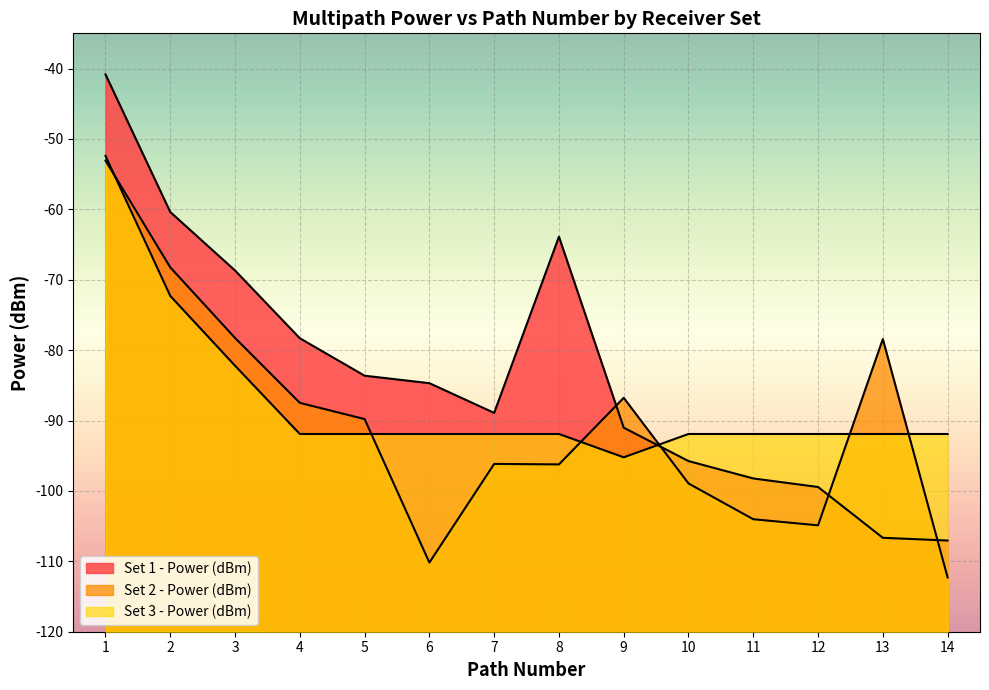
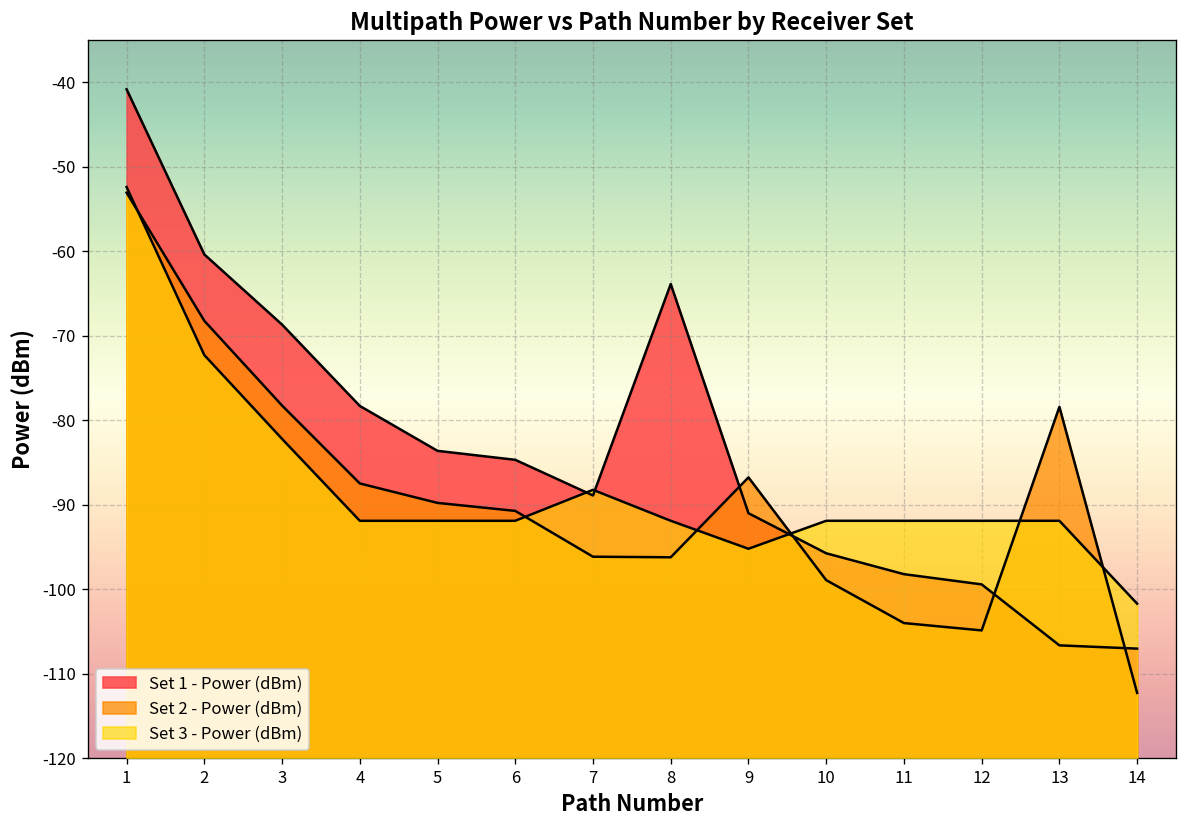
Set 2 - Power (dBm), 6: -110 -> -91
Set 3 - Power (dBm), 7: -92 -> -88
Set 3 - Power (dBm), 14: -92 -> -102
